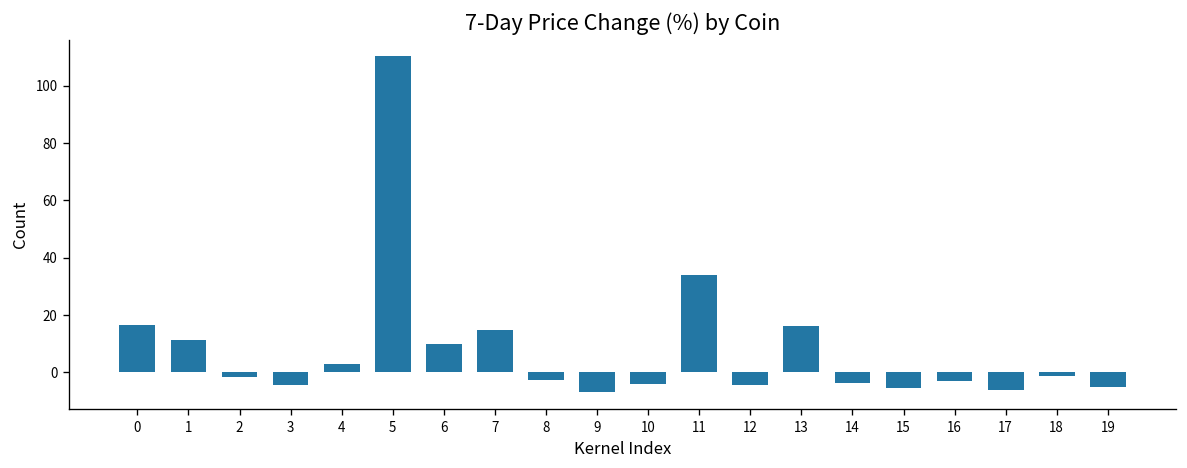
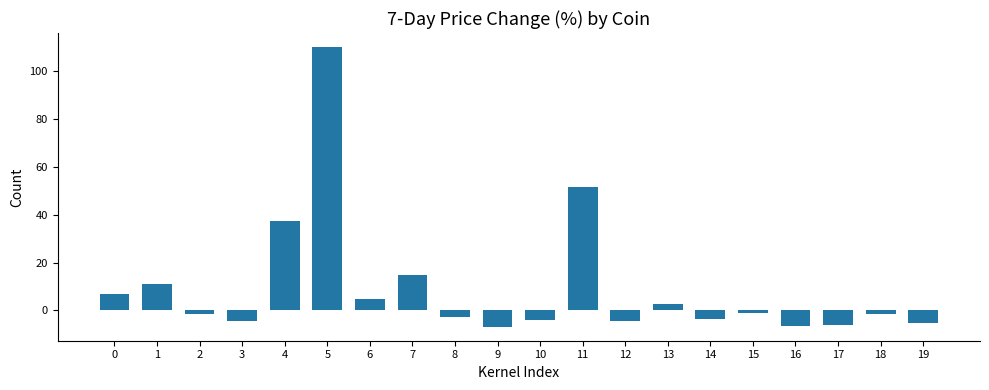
0: 17 -> 7
4: 3 -> 37
6: 10 -> 5
11: 34 -> 52
13: 16 -> 3
15: -6 -> -1
16: -3 -> -6
